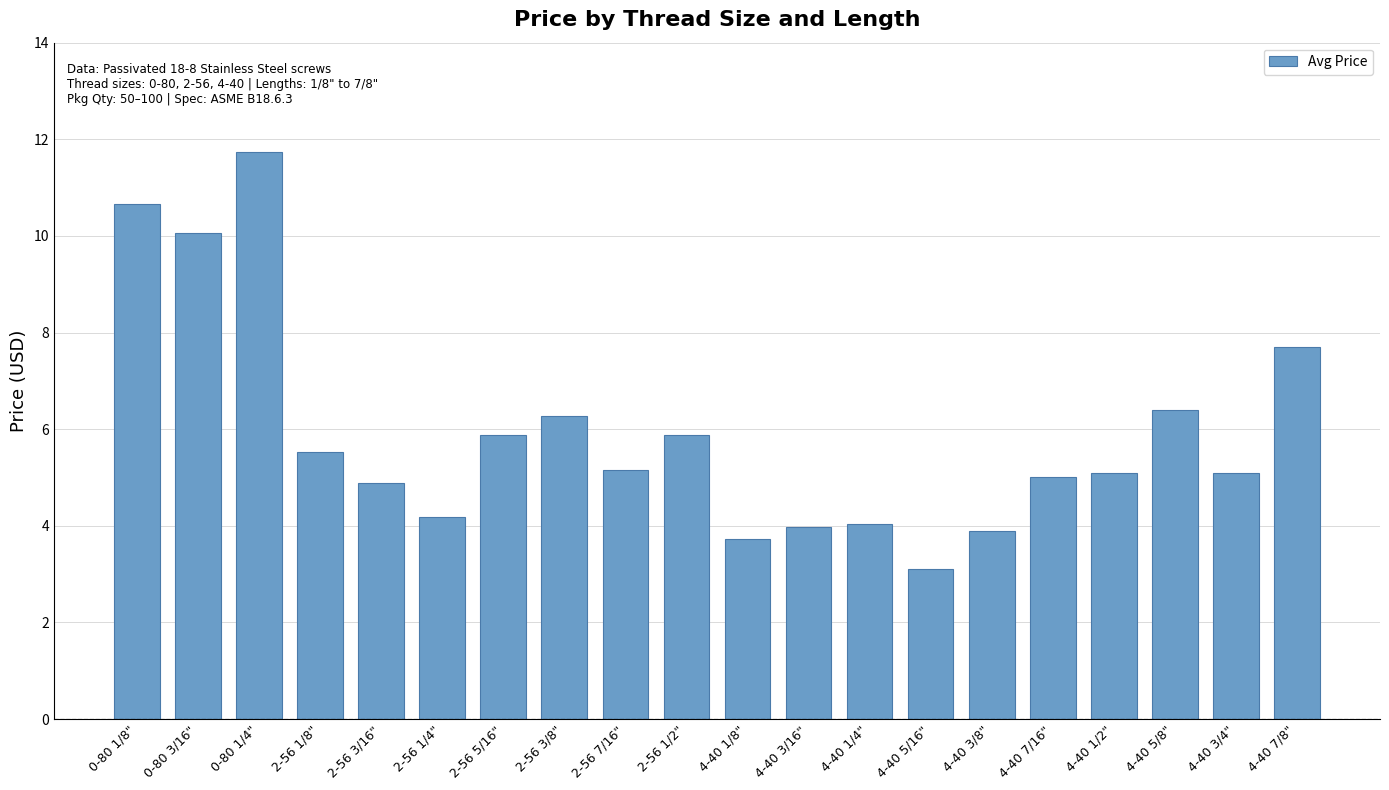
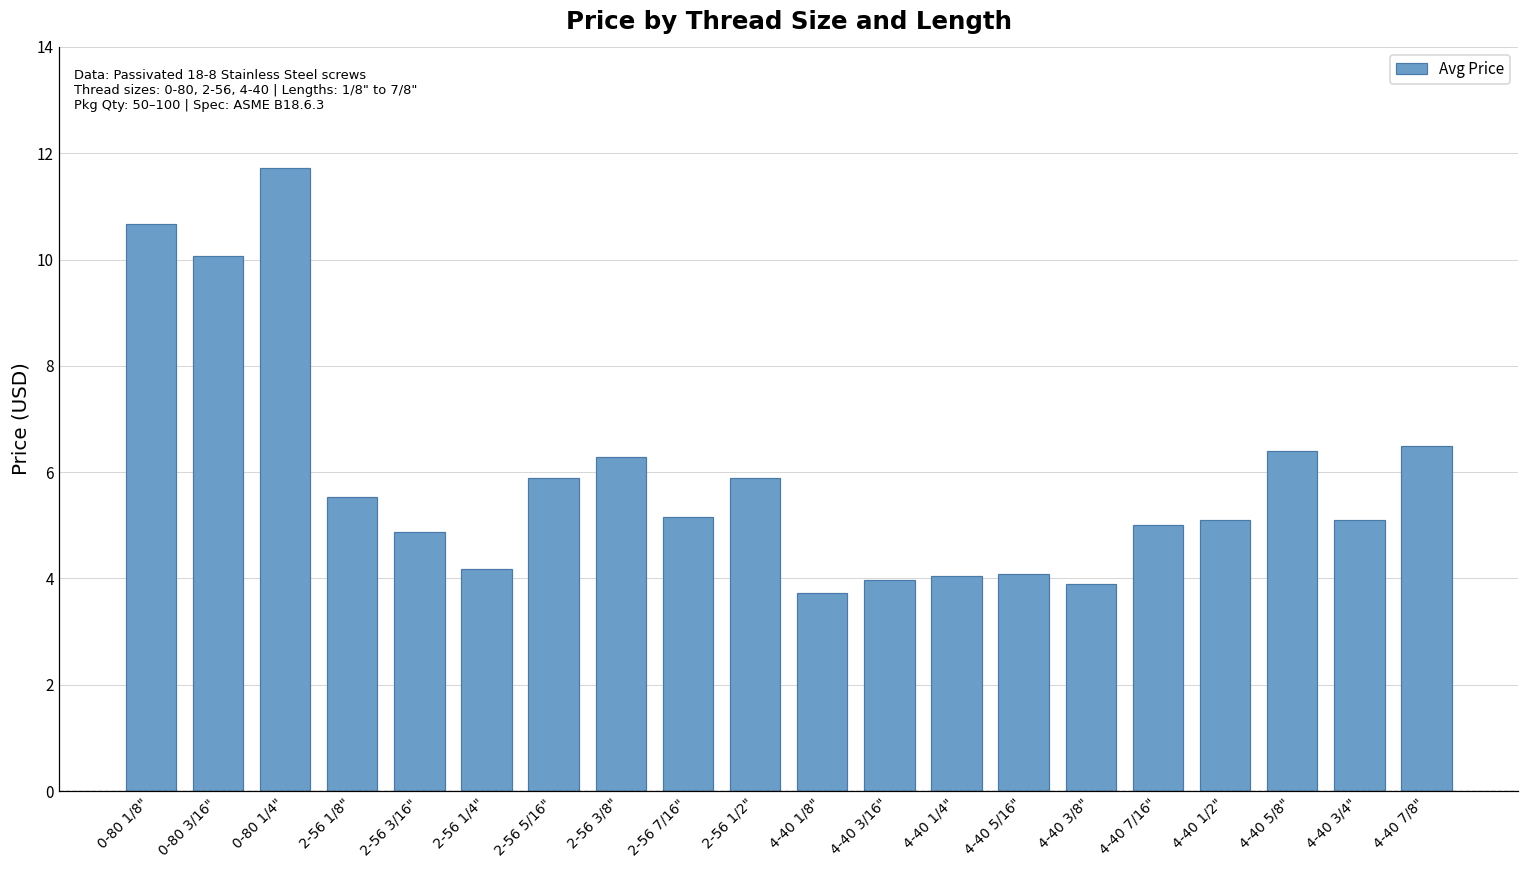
4-40 5/16": 3.1 -> 4.1
4-40 7/8": 7.7 -> 6.5
